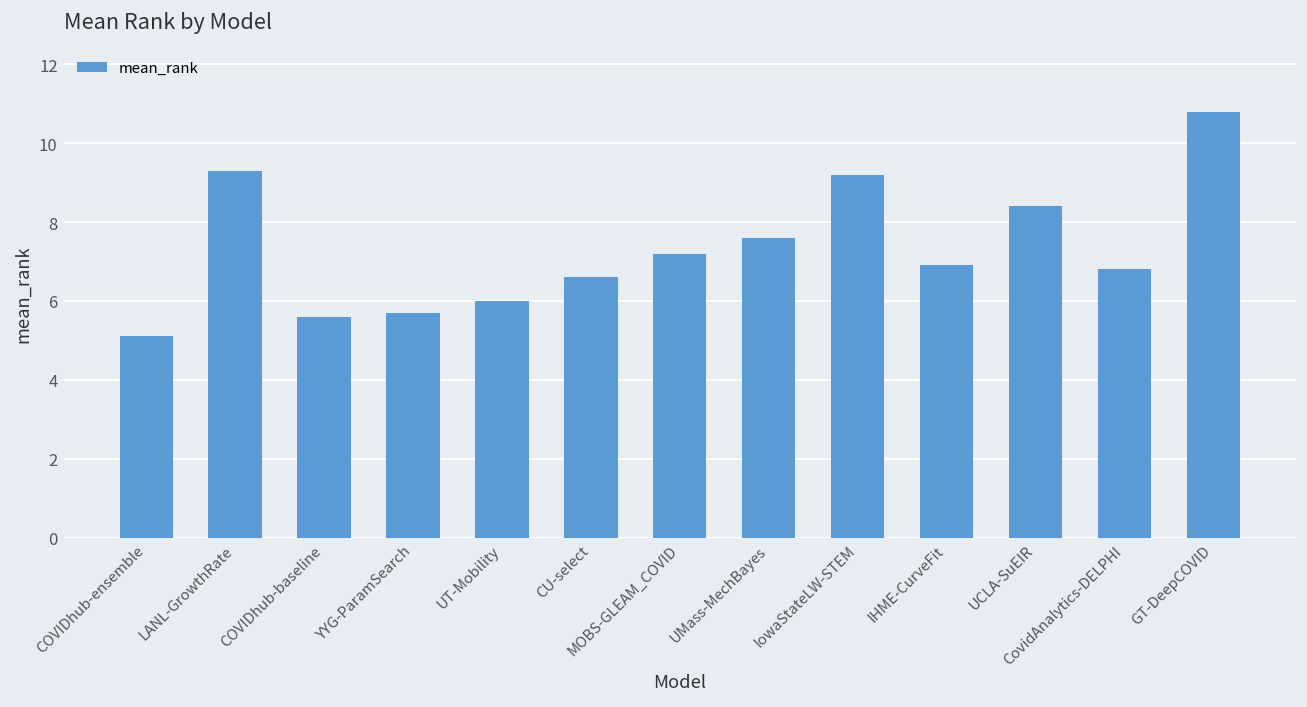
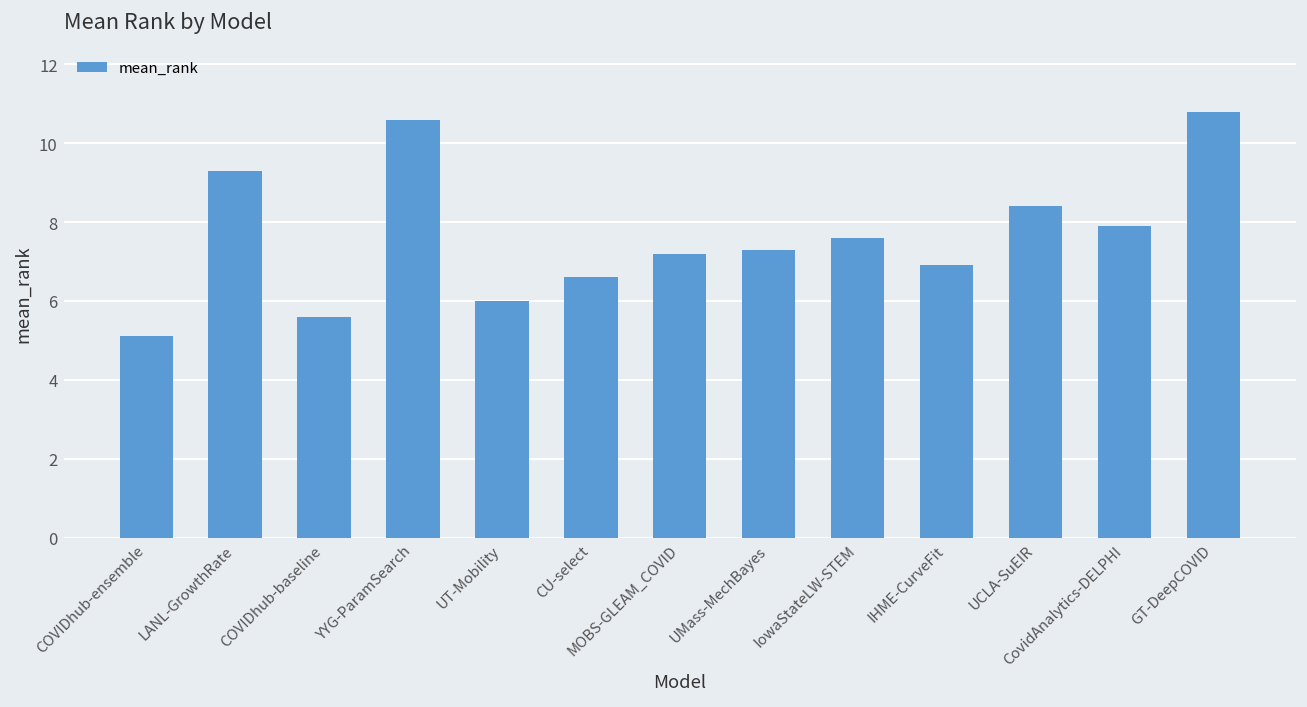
YYG-ParamSearch: 5.7 -> 10.6
UMass-MechBayes: 7.6 -> 7.3
IowaStateLW-STEM: 9.2 -> 7.6
CovidAnalytics-DELPHI: 6.8 -> 7.9
